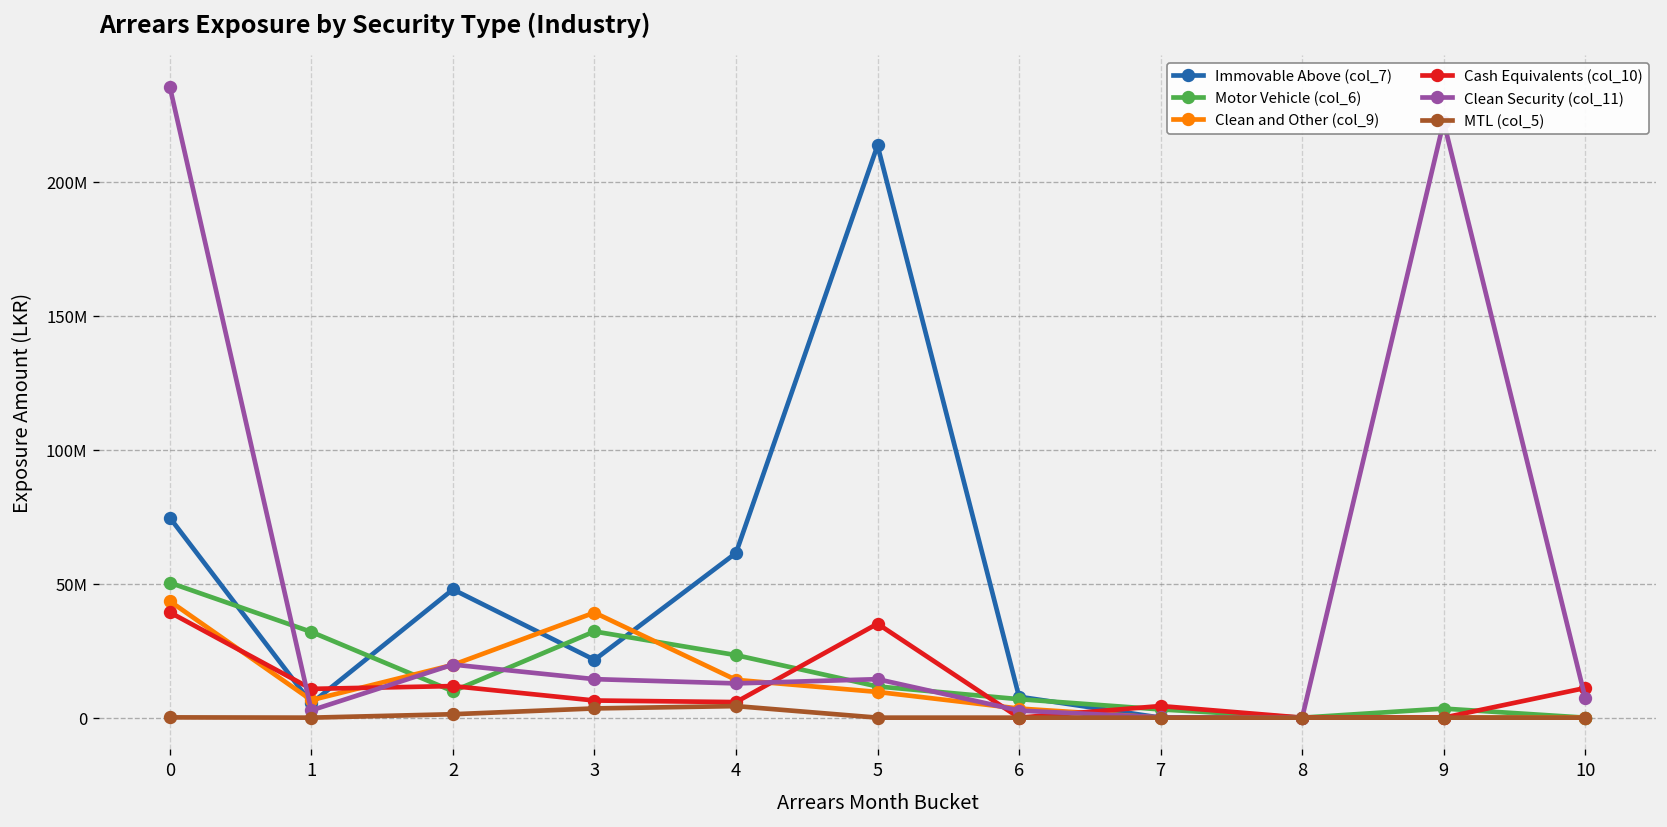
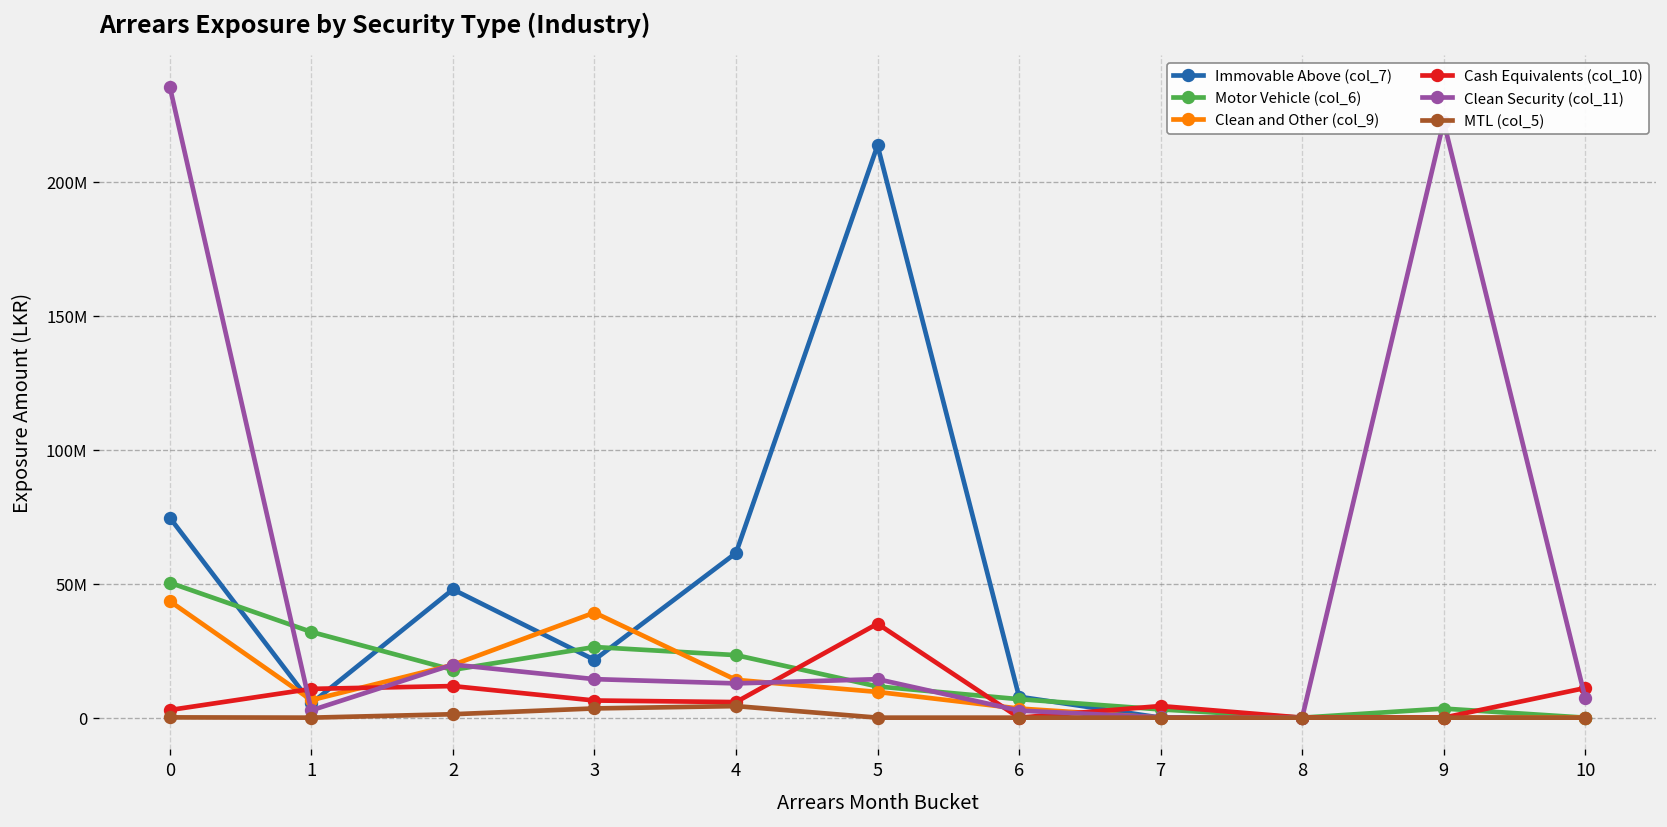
Cash Equivalents (col_10), 0: 39000000 -> 3000000
Motor Vehicle (col_6), 2: 10000000 -> 18000000
Motor Vehicle (col_6), 3: 32000000 -> 26000000
